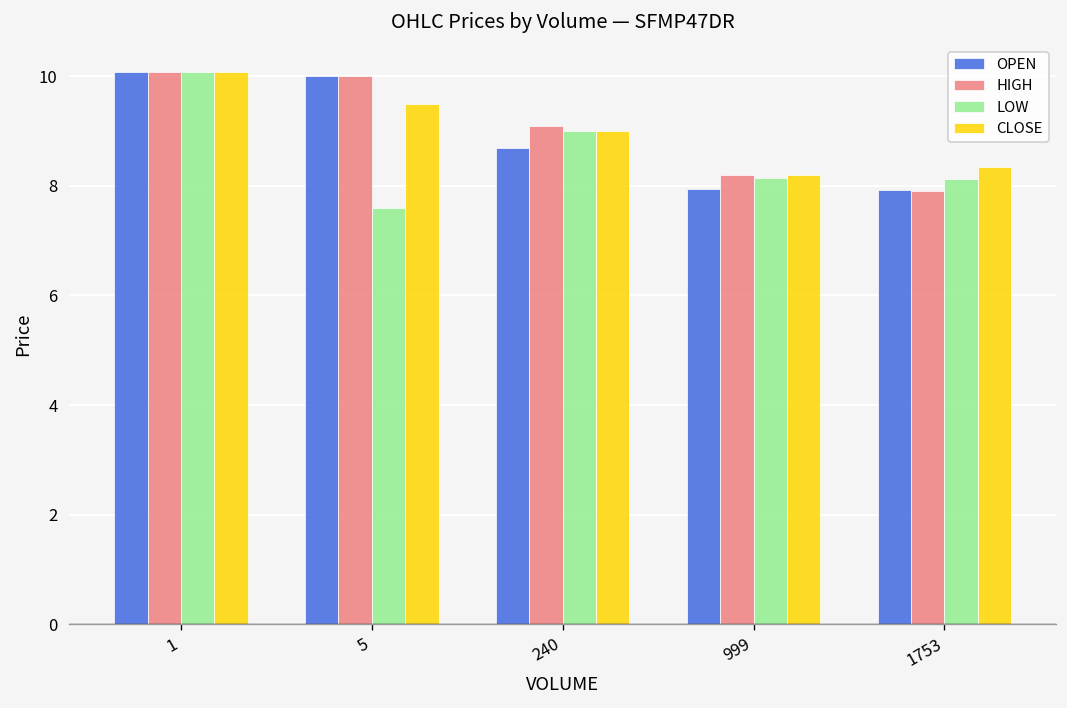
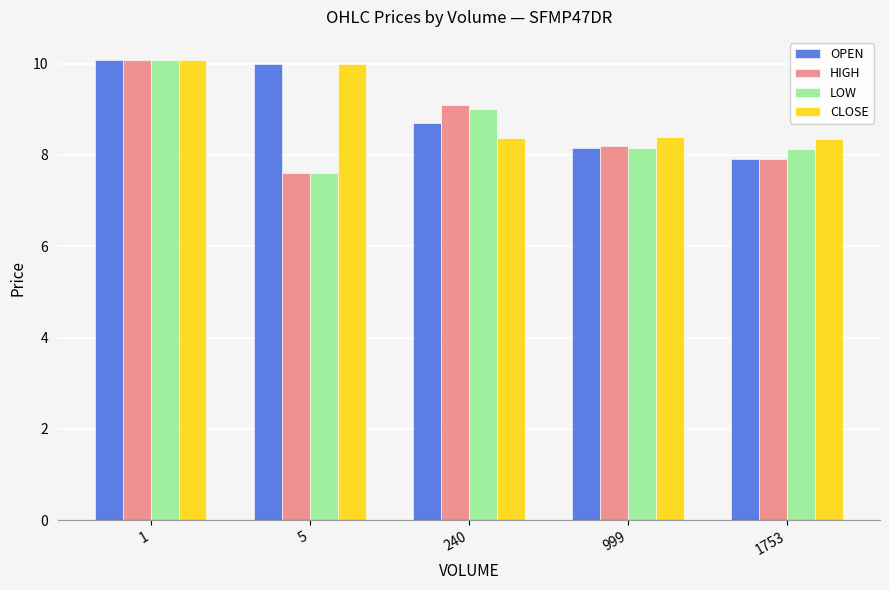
HIGH, 5: 10.0 -> 7.6
CLOSE, 5: 9.5 -> 10.0
CLOSE, 240: 9.0 -> 8.4
OPEN, 999: 7.9 -> 8.2
CLOSE, 999: 8.2 -> 8.4
